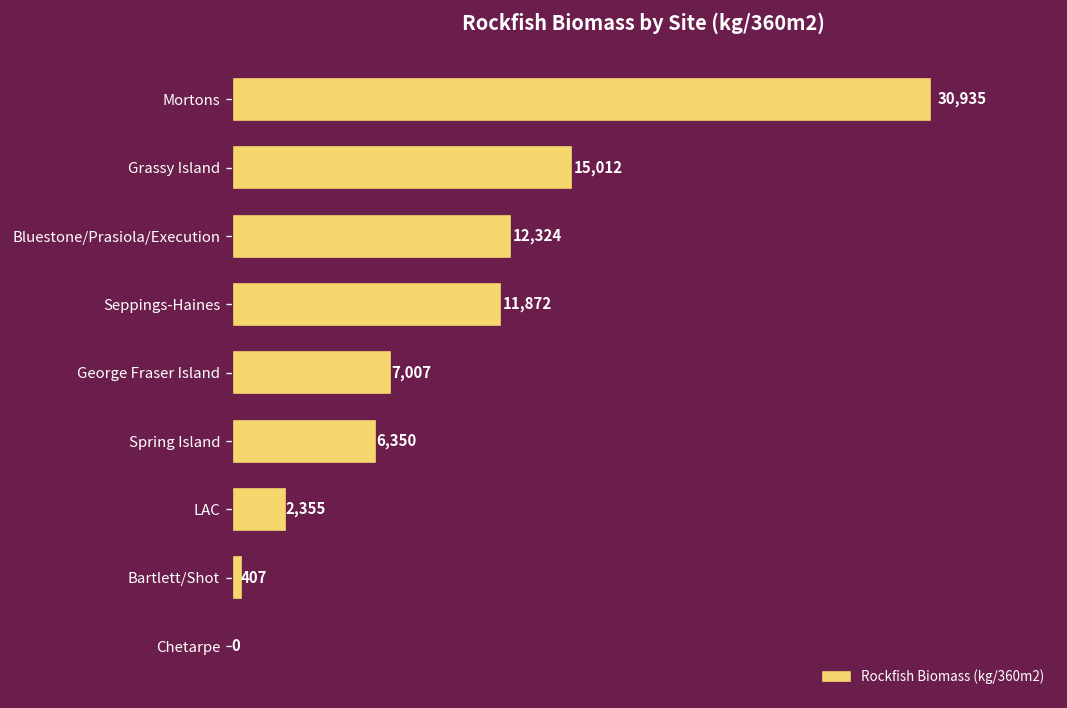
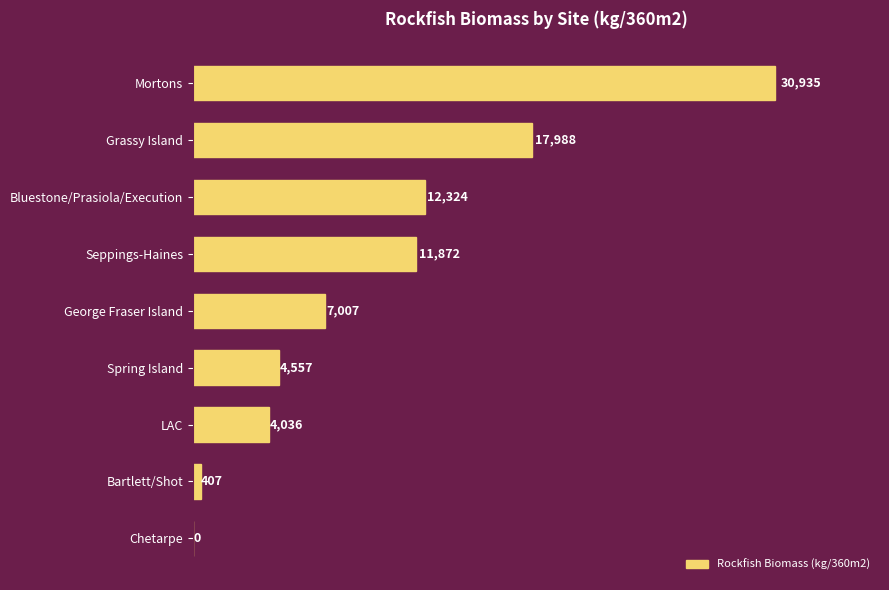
Grassy Island: 15,012 -> 17,988
Spring Island: 6,350 -> 4,557
LAC: 2,355 -> 4,036
